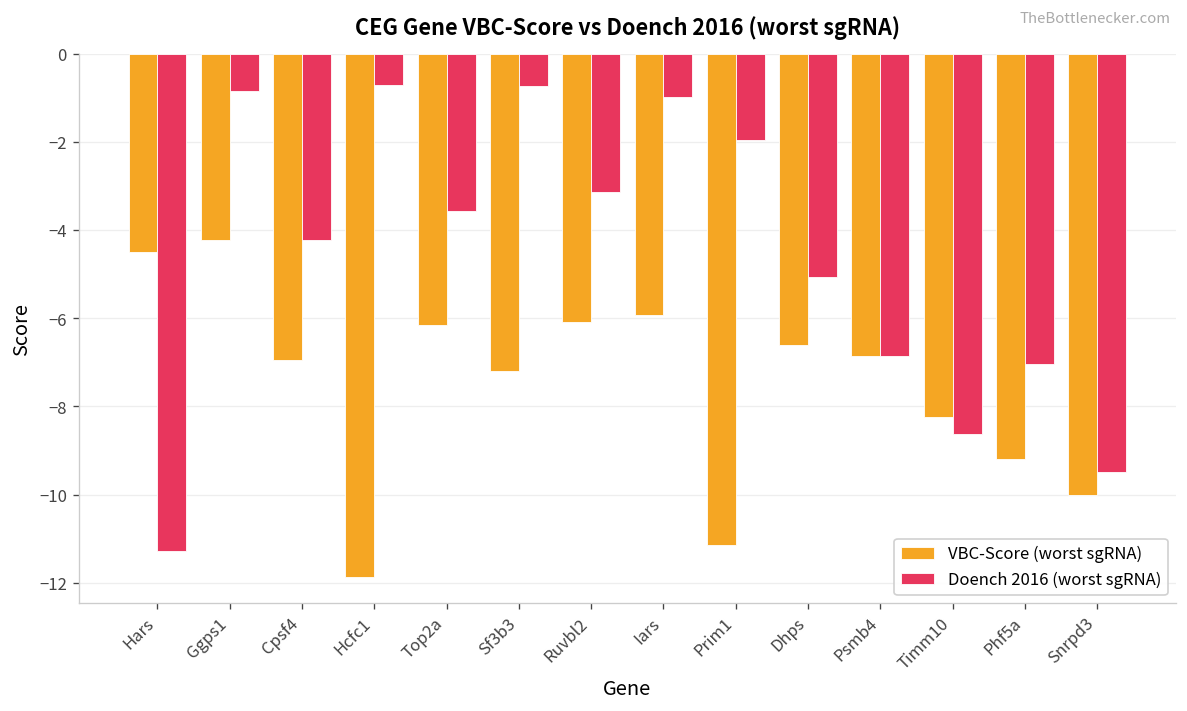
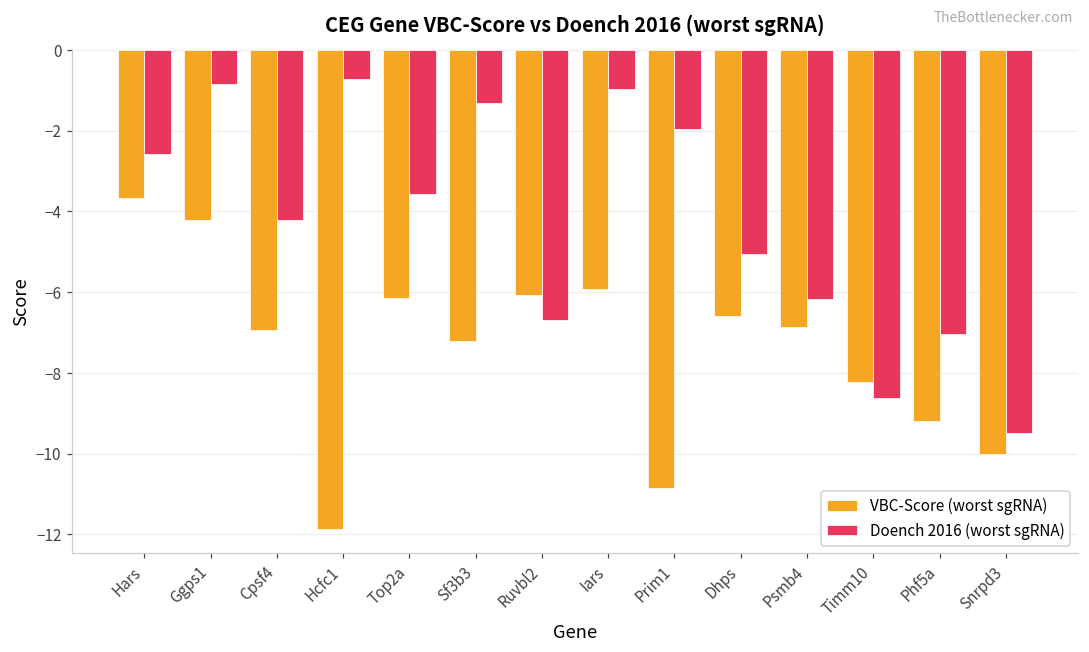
VBC-Score (worst sgRNA), Hars: -4.5 -> -3.7
Doench 2016 (worst sgRNA), Hars: -11.3 -> -2.6
Doench 2016 (worst sgRNA), Sf3b3: -0.7 -> -1.3
Doench 2016 (worst sgRNA), Ruvbl2: -3.1 -> -6.7
VBC-Score (worst sgRNA), Prim1: -11.2 -> -10.8
Doench 2016 (worst sgRNA), Psmb4: -6.9 -> -6.2
